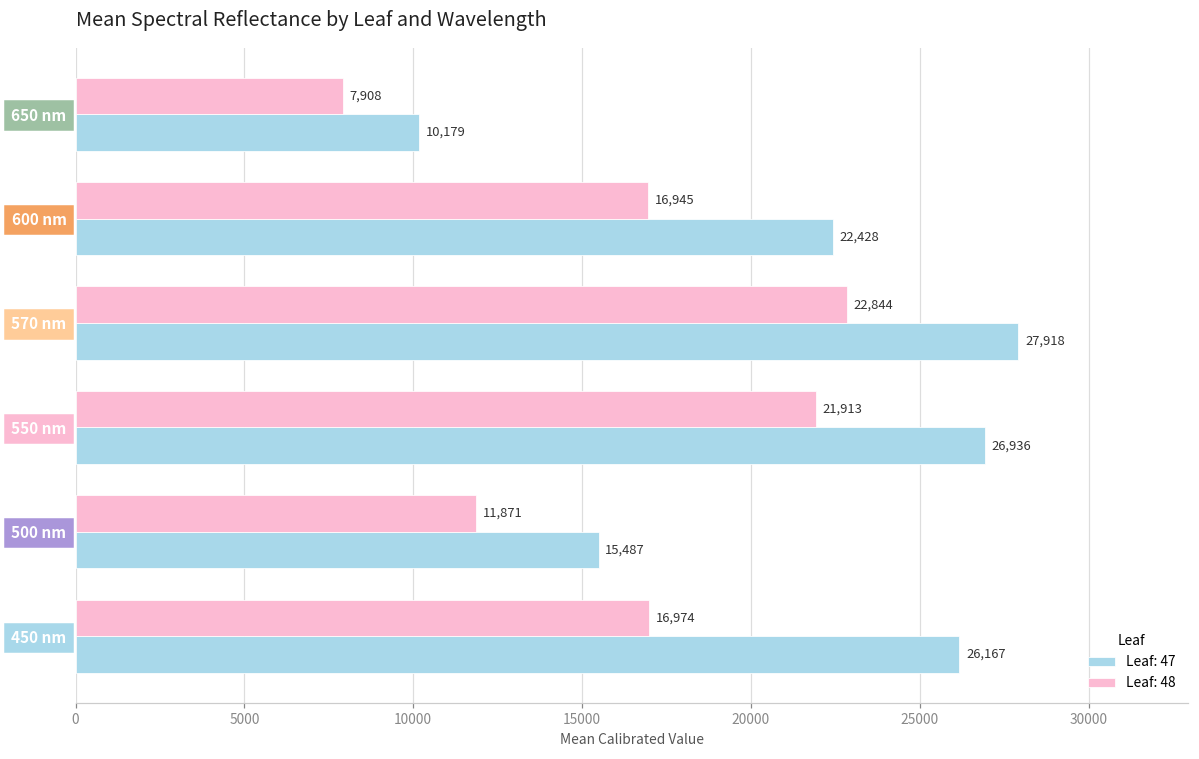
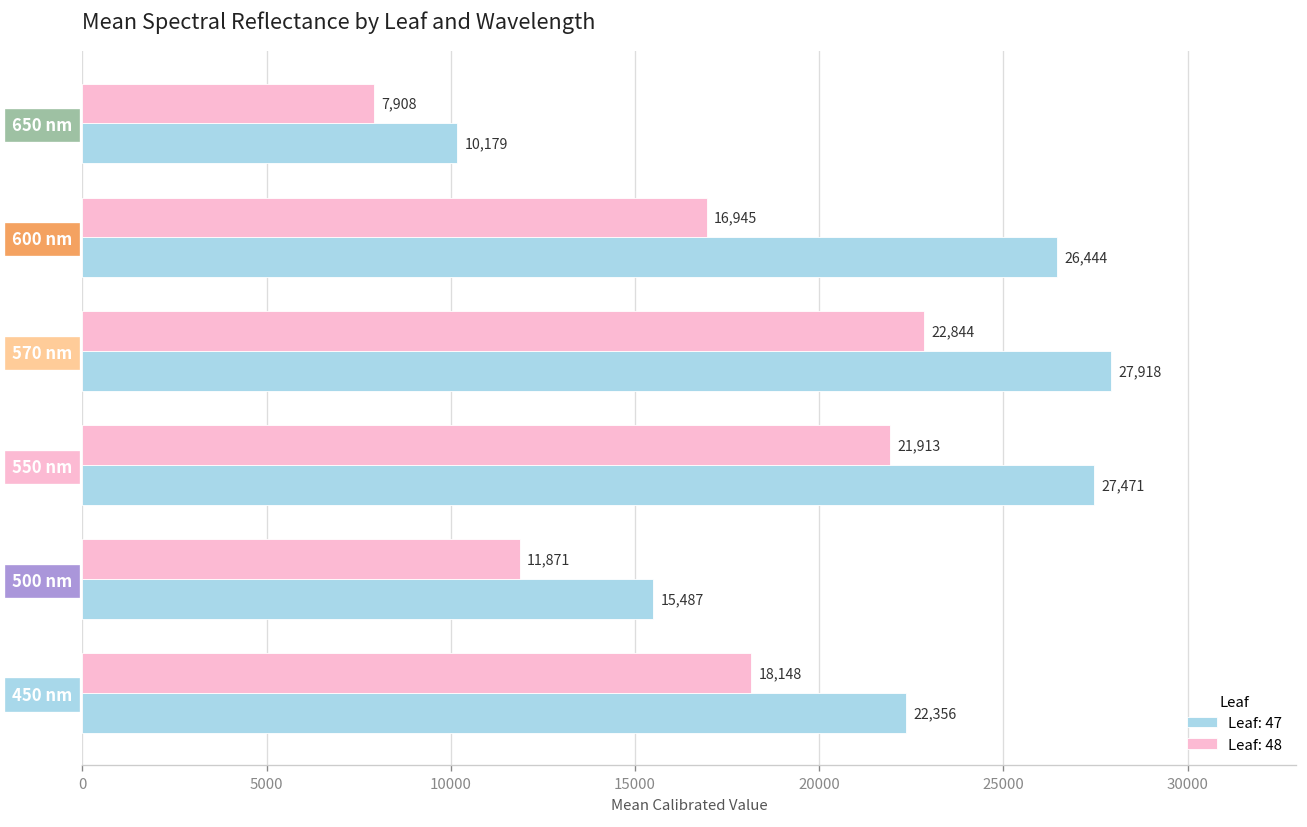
Leaf: 47, 600 nm: 22,428 -> 26,444
Leaf: 47, 550 nm: 26,936 -> 27,471
Leaf: 48, 450 nm: 16,974 -> 18,148
Leaf: 47, 450 nm: 26,167 -> 22,356
